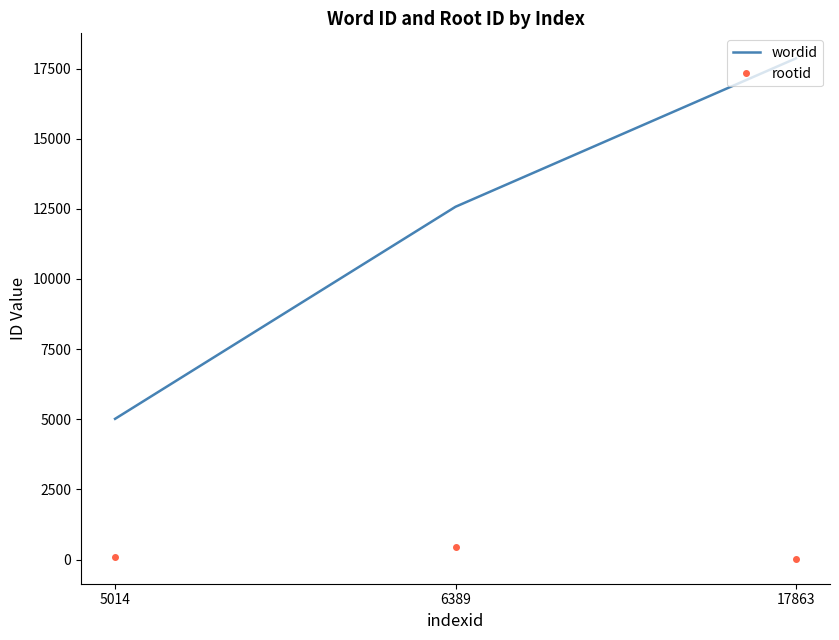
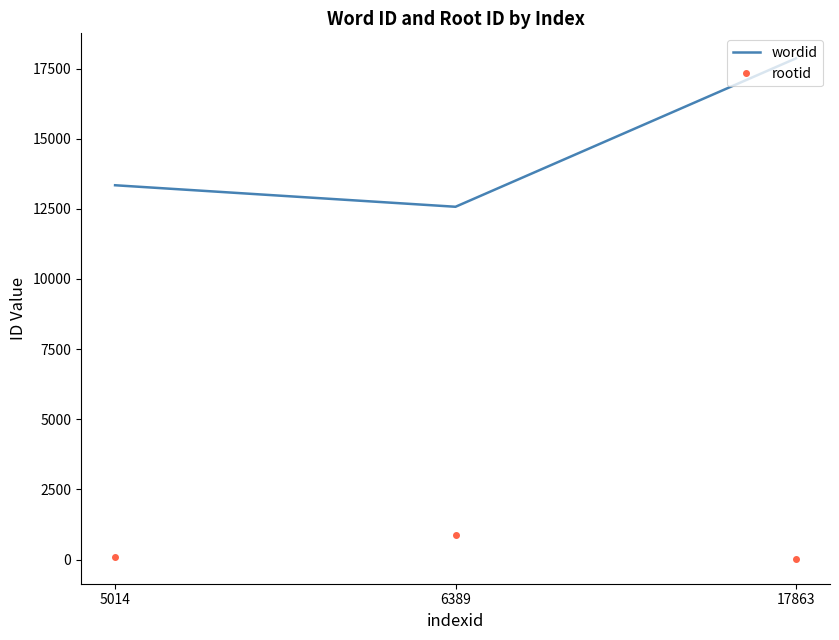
wordid, 5014: 5000 -> 13300
rootid, 6389: 400 -> 900
